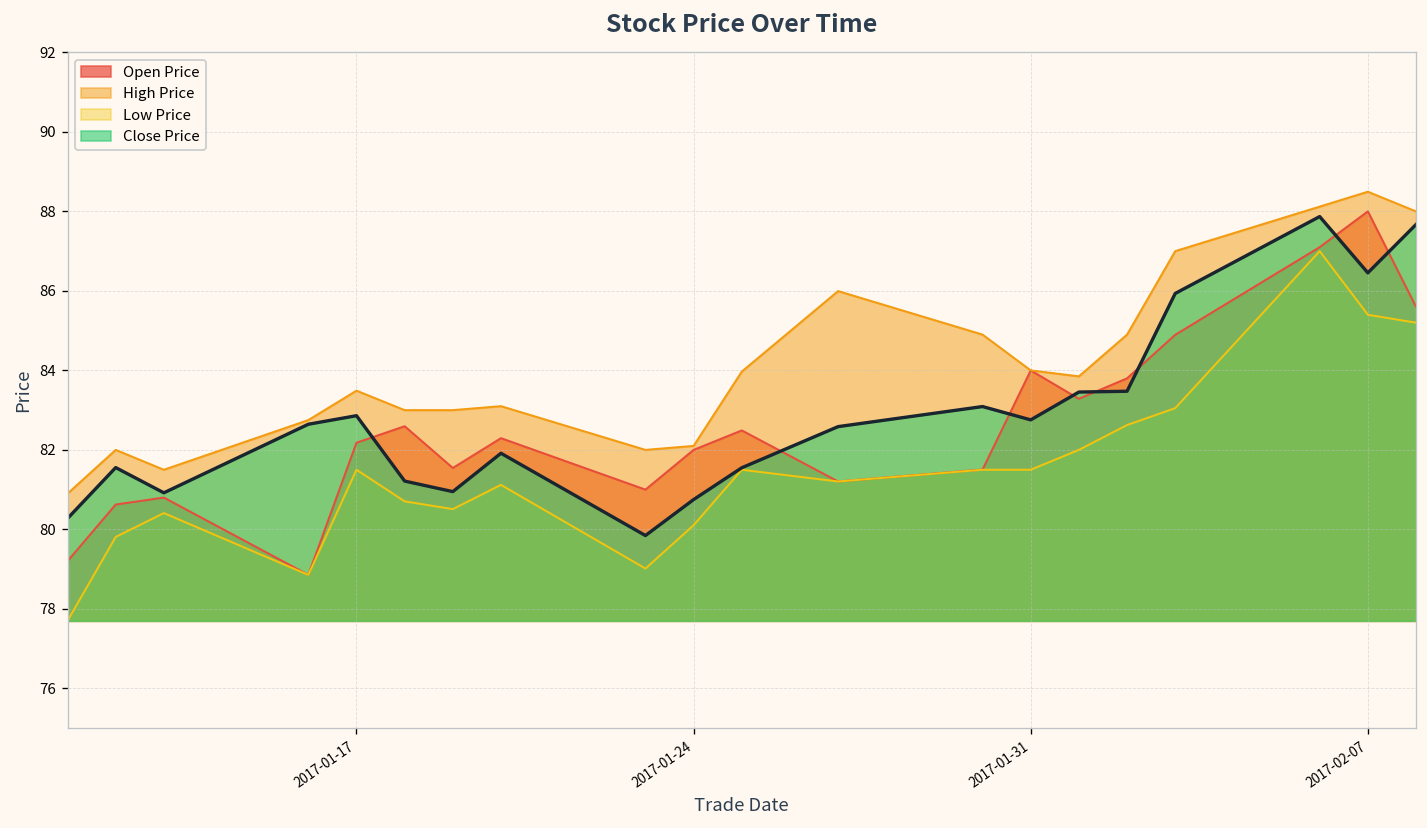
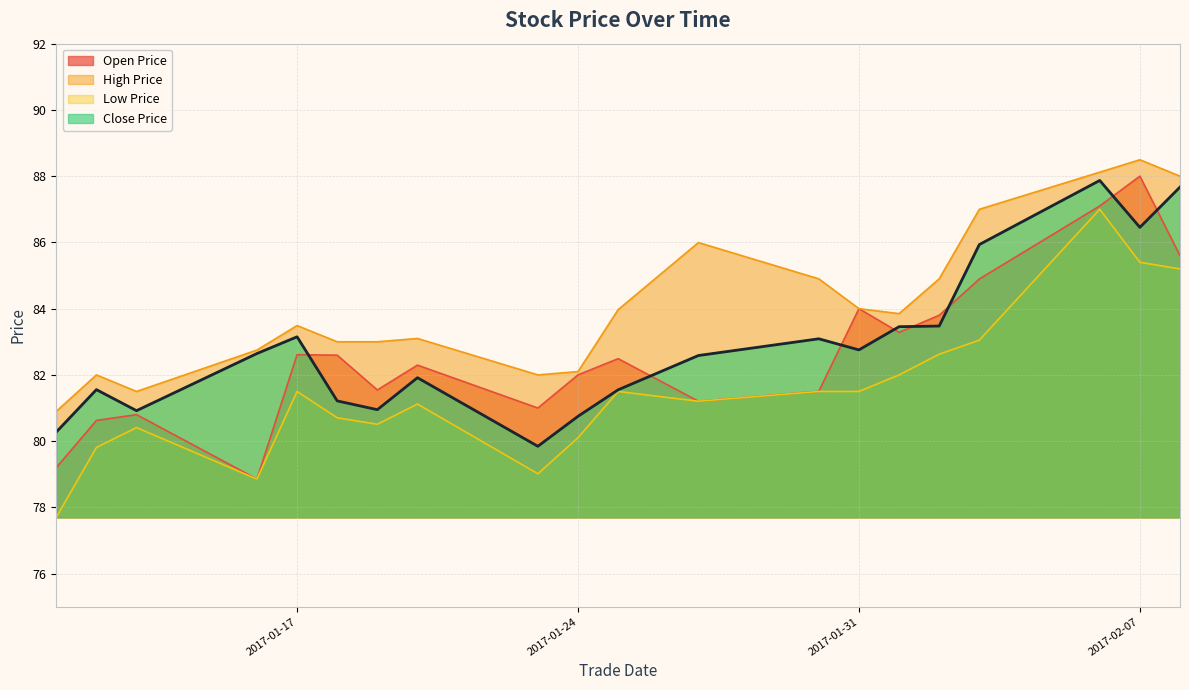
Open Price, 2017-01-17: 82.2 -> 82.6
Close Price, 2017-01-17: 82.9 -> 83.2
